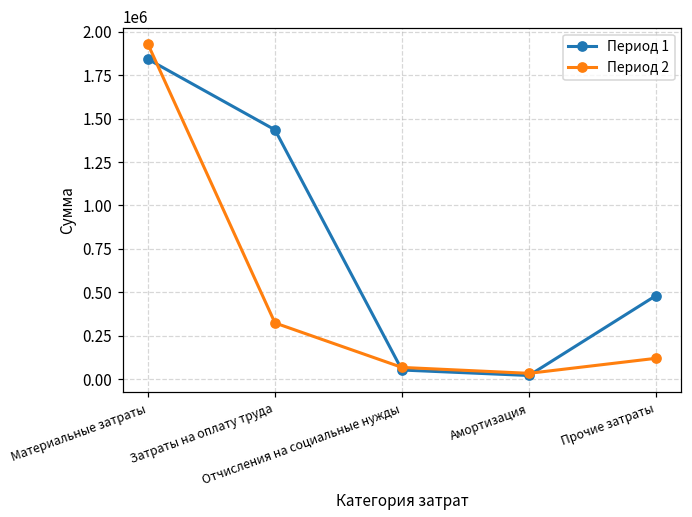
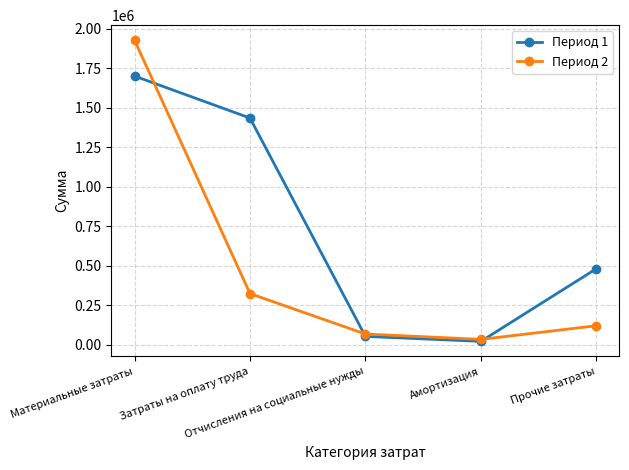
Период 1, Материальные затраты: 1840000 -> 1700000
